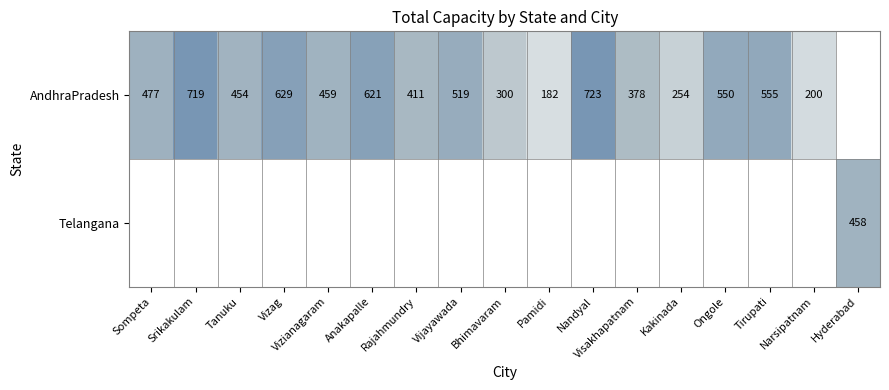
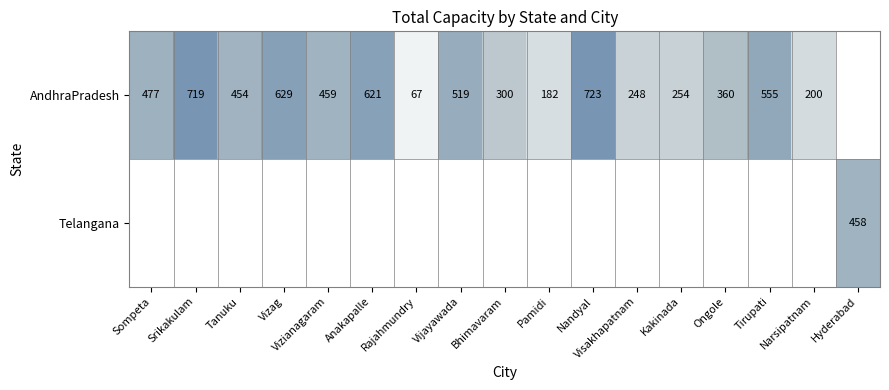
AndhraPradesh, Rajahmundry: 411 -> 67
AndhraPradesh, Visakhapatnam: 378 -> 248
AndhraPradesh, Ongole: 550 -> 360
